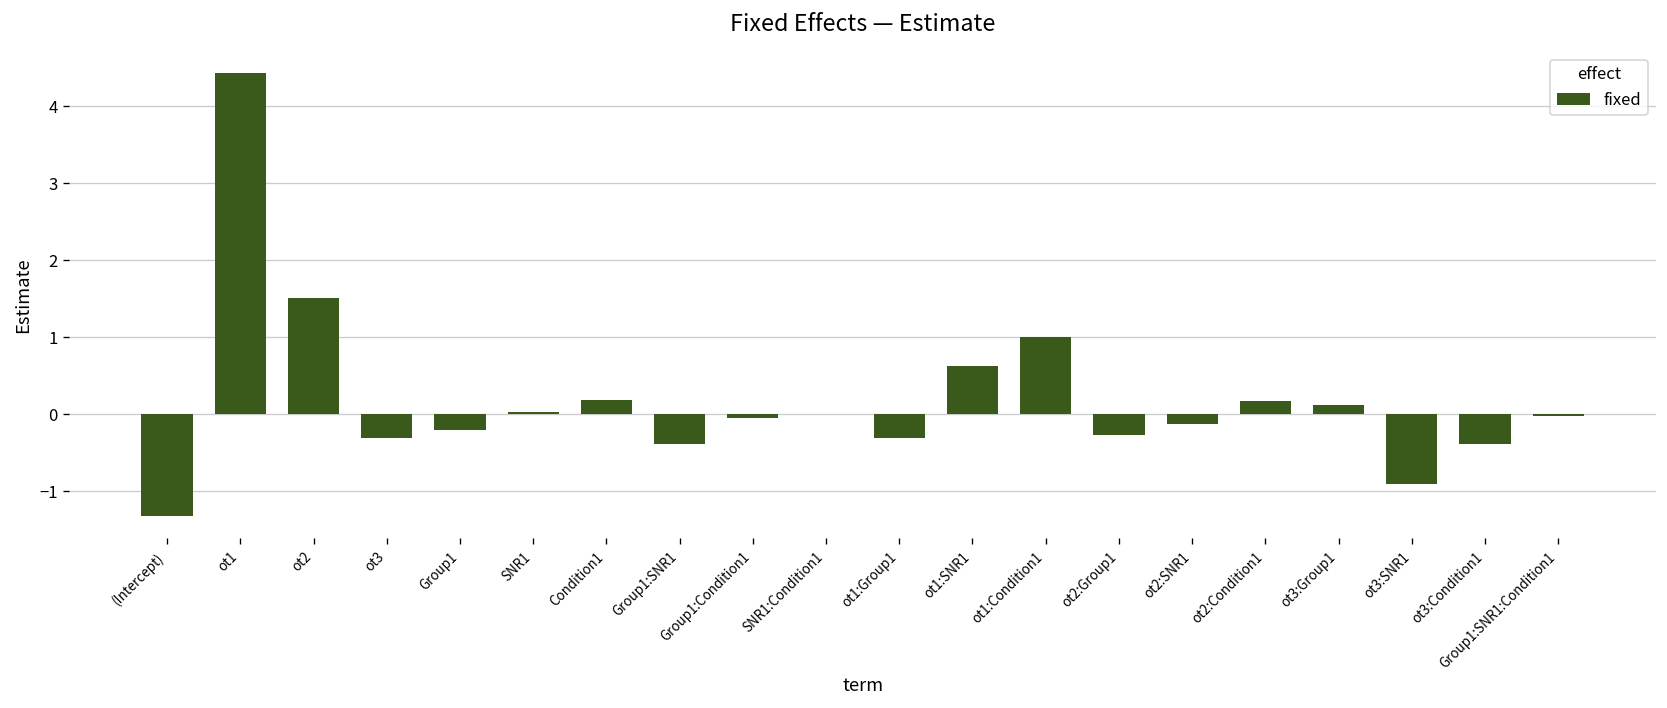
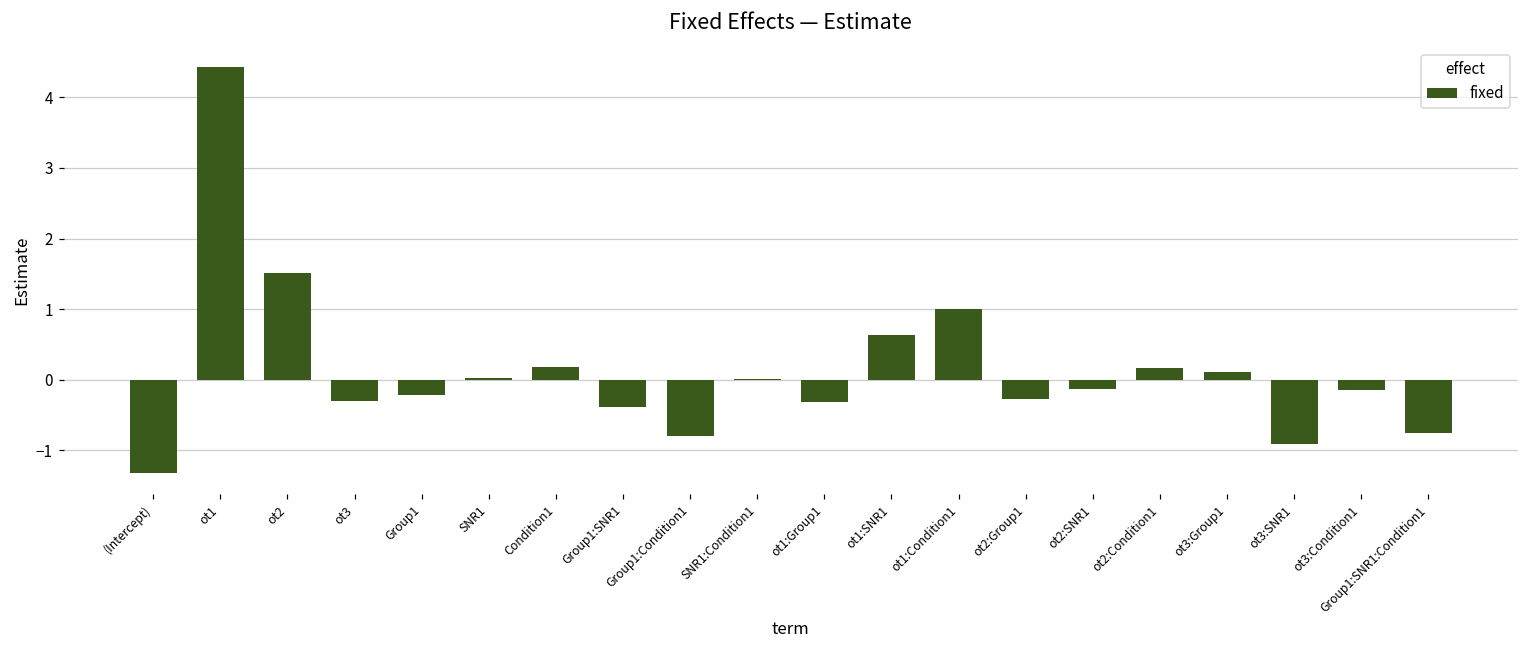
Group1:Condition1: 0.0 -> -0.8
ot3:Condition1: -0.4 -> -0.1
Group1:SNR1:Condition1: 0.0 -> -0.8
